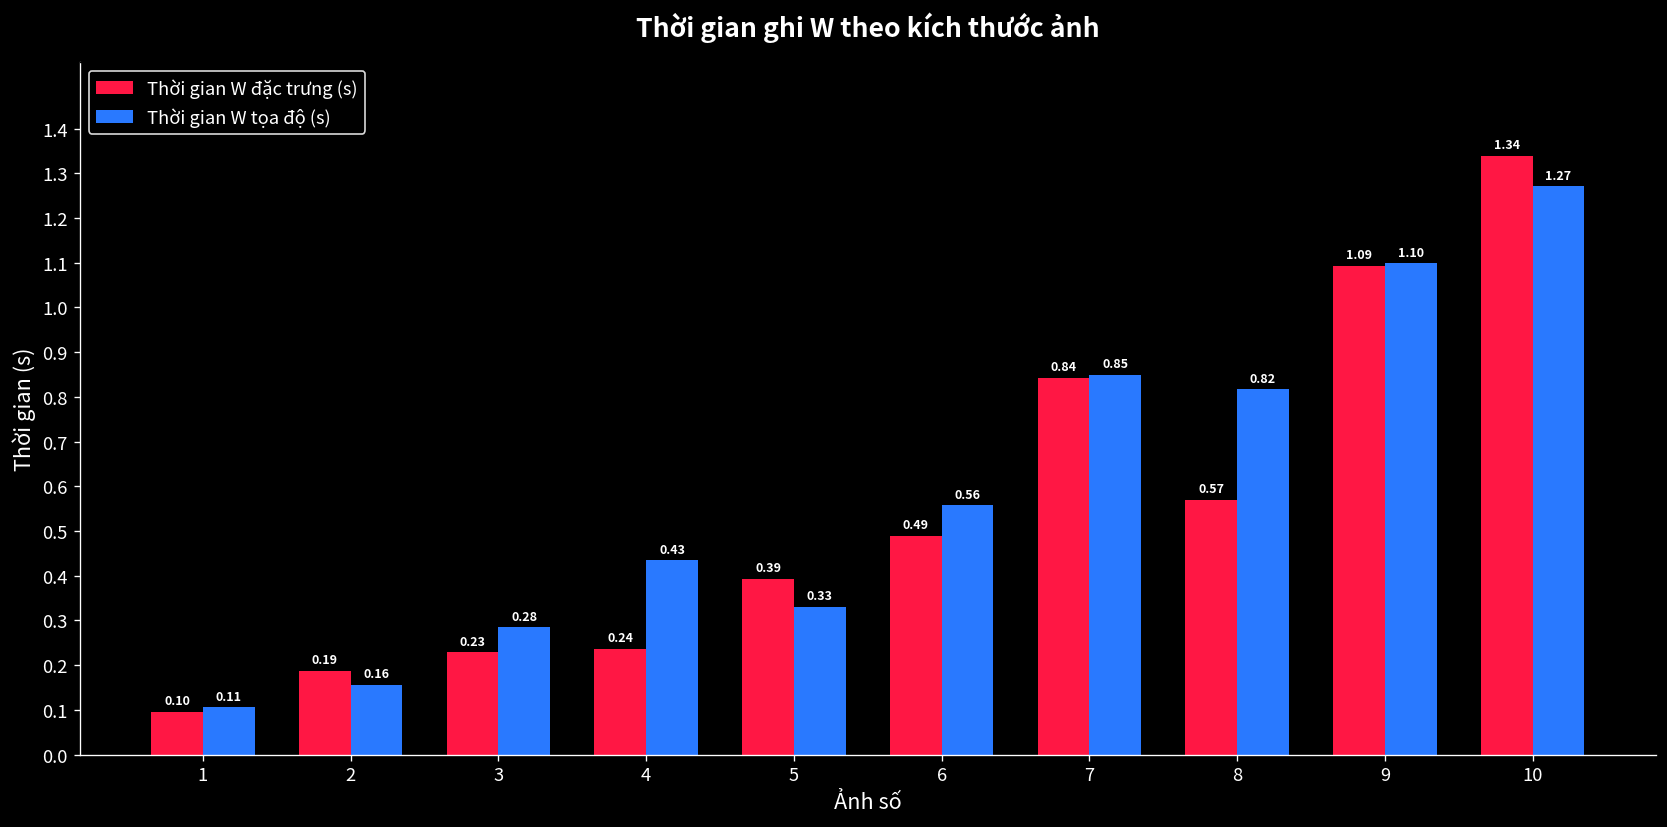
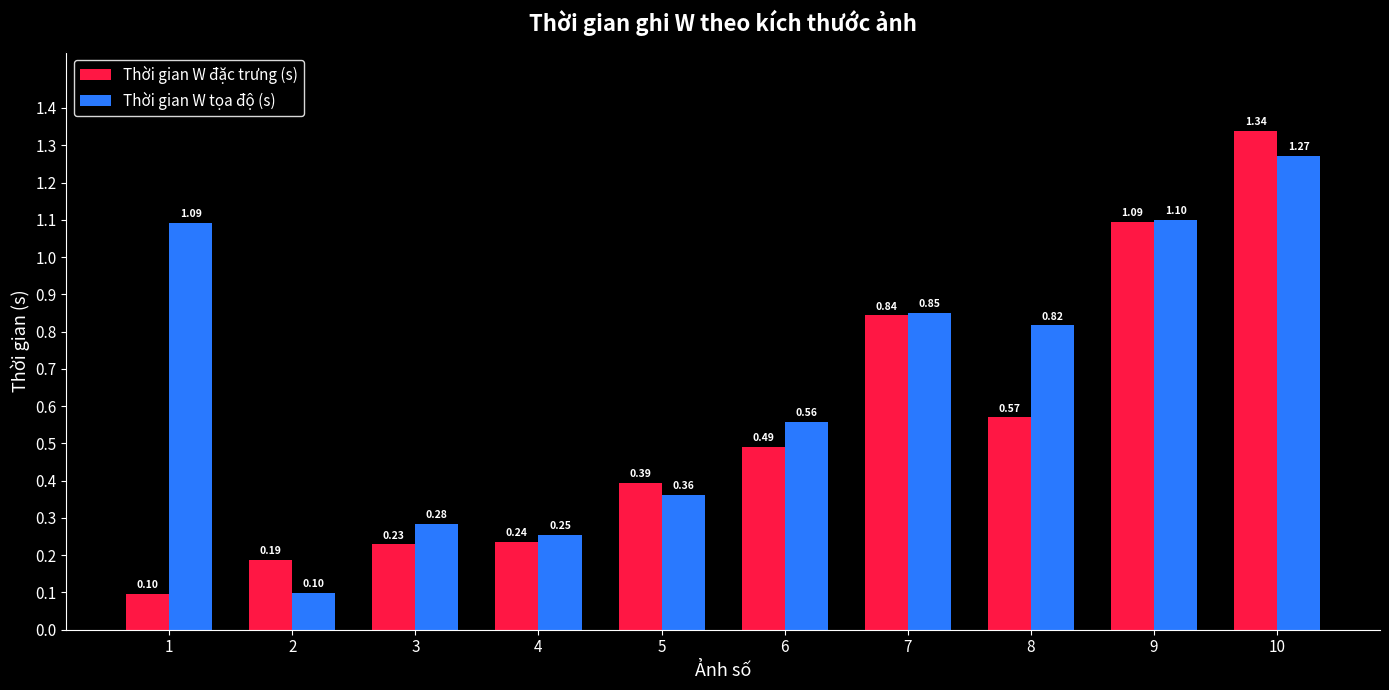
Thời gian W tọa độ (s), 1: 0.11 -> 1.09
Thời gian W tọa độ (s), 2: 0.16 -> 0.10
Thời gian W tọa độ (s), 4: 0.43 -> 0.25
Thời gian W tọa độ (s), 5: 0.33 -> 0.36
